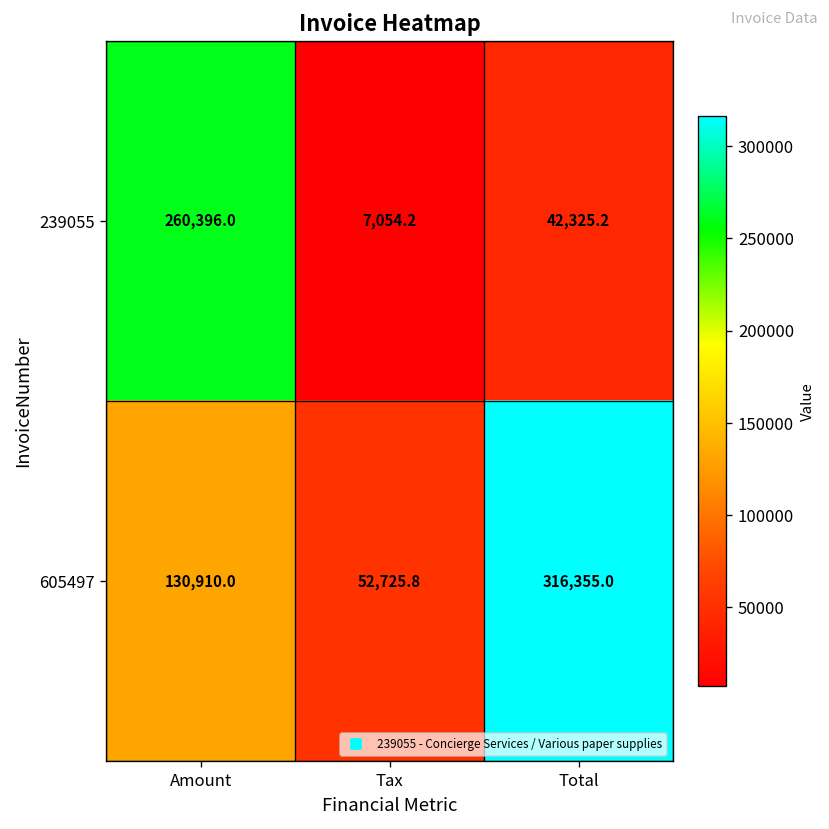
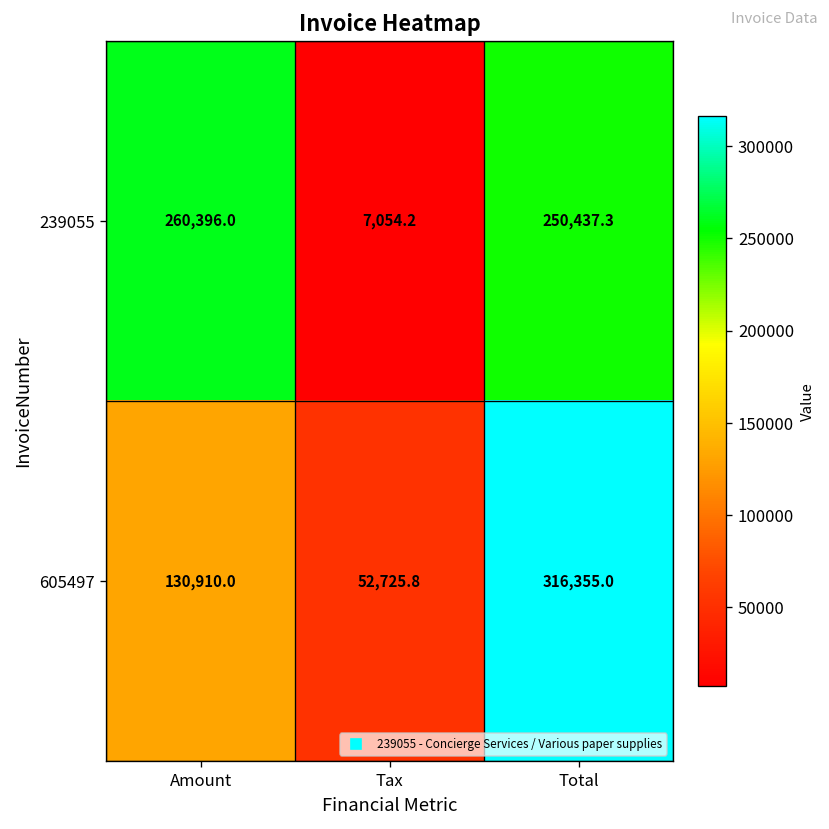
239055, Total: 42,325.2 -> 250,437.3
